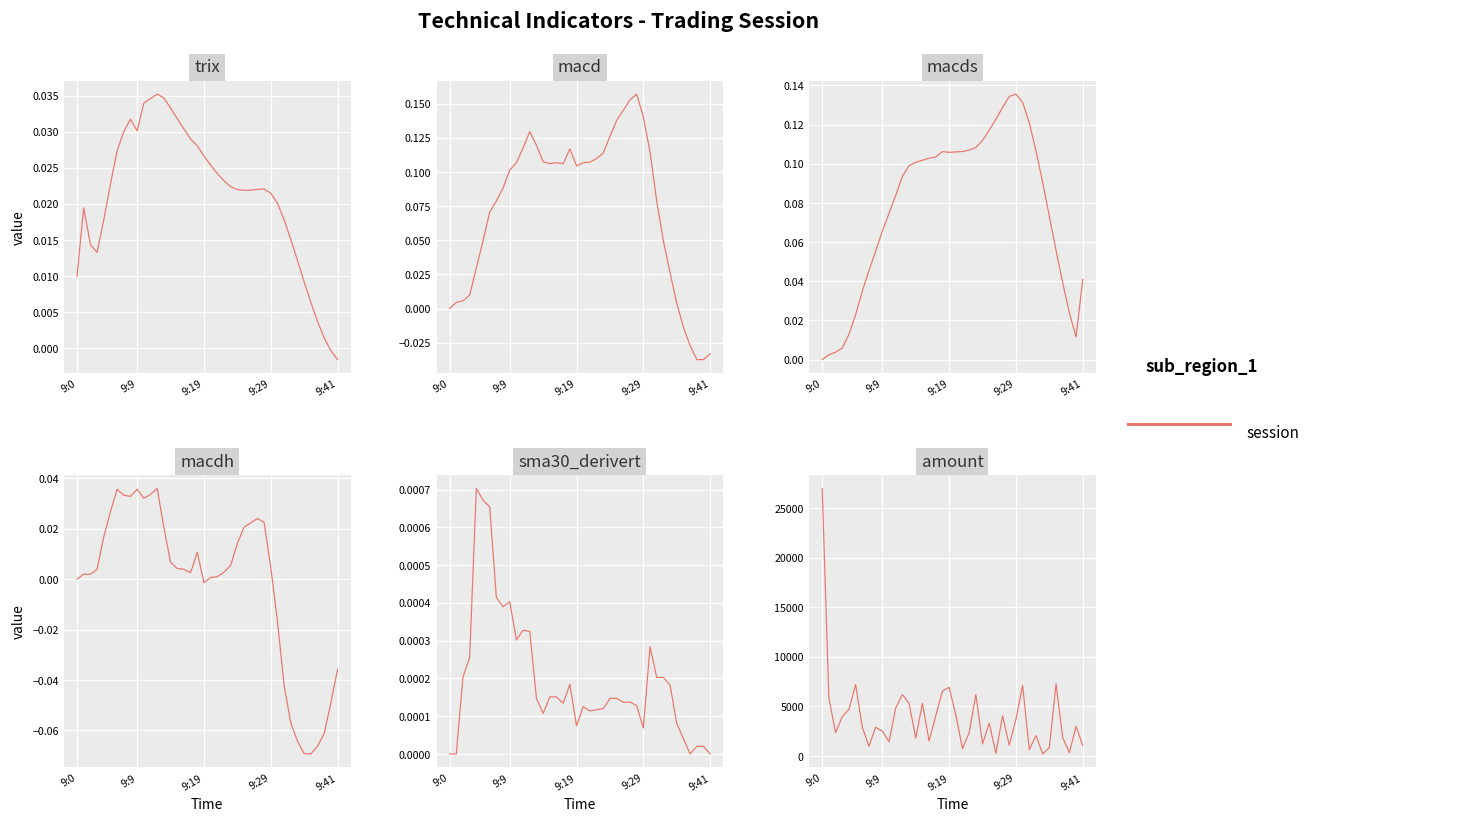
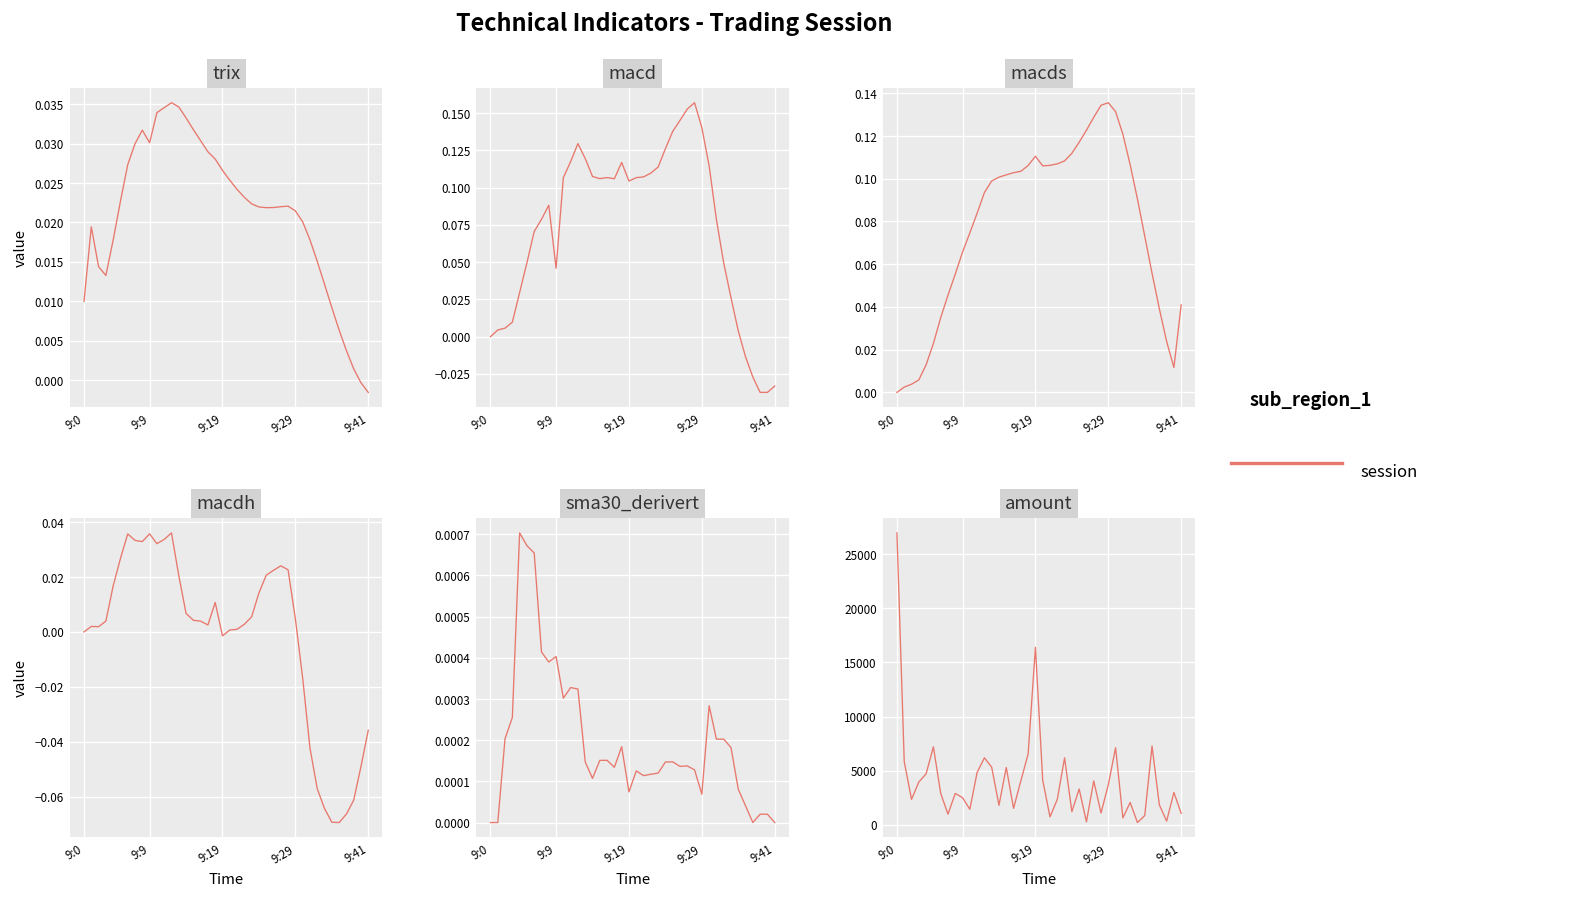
macd, 9:9: 0.101 -> 0.046
macds, 9:19: 0.106 -> 0.111
amount, 9:19: 7000 -> 16000
